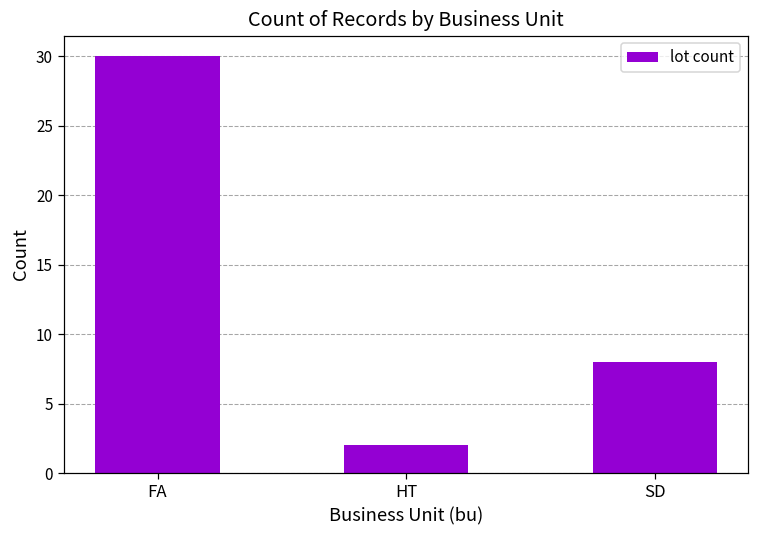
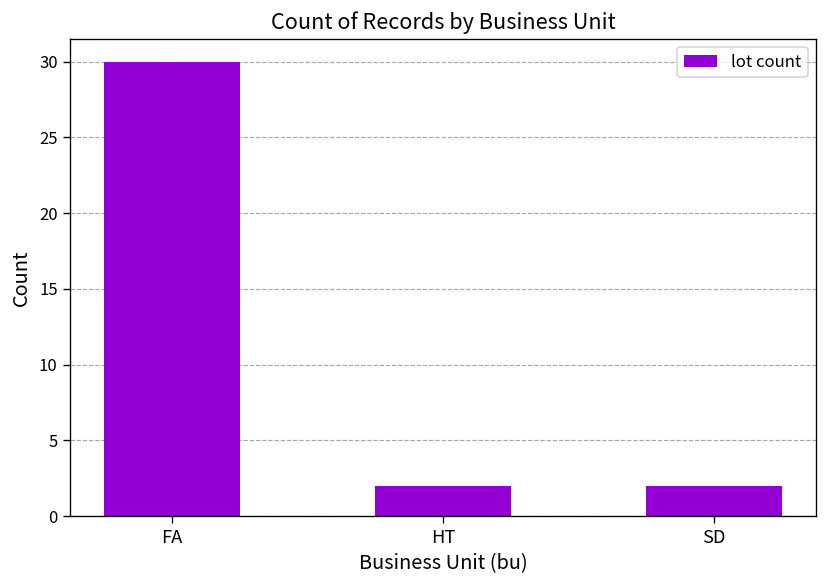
SD: 8 -> 2
